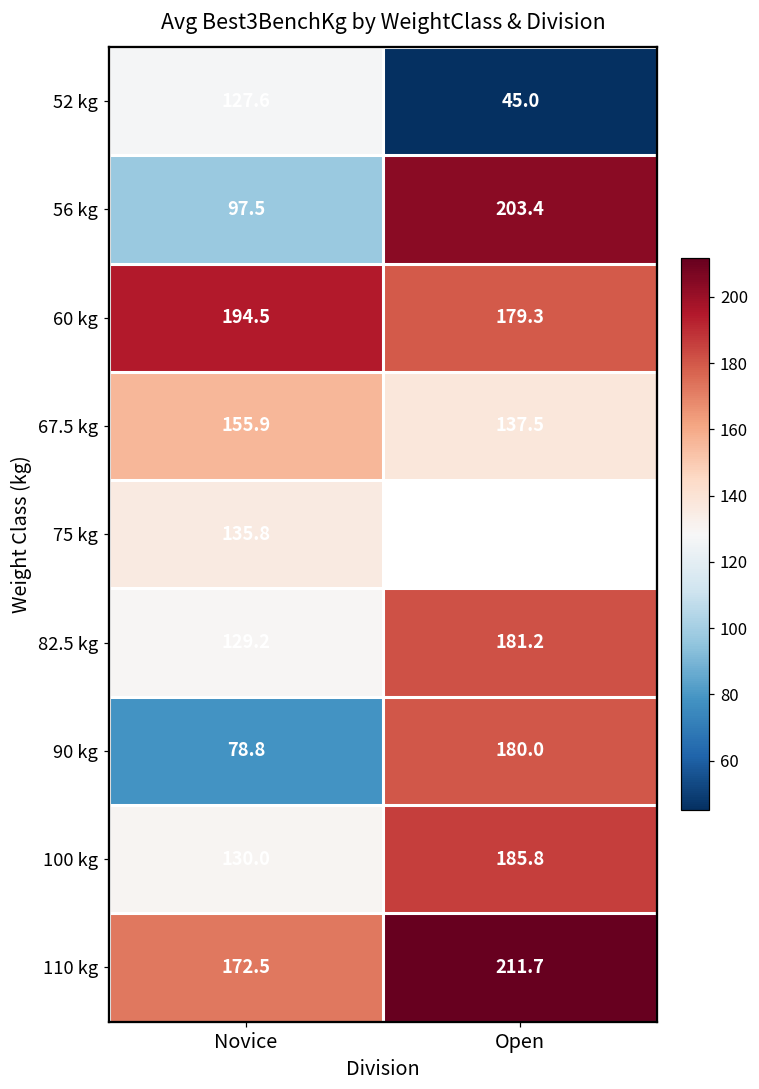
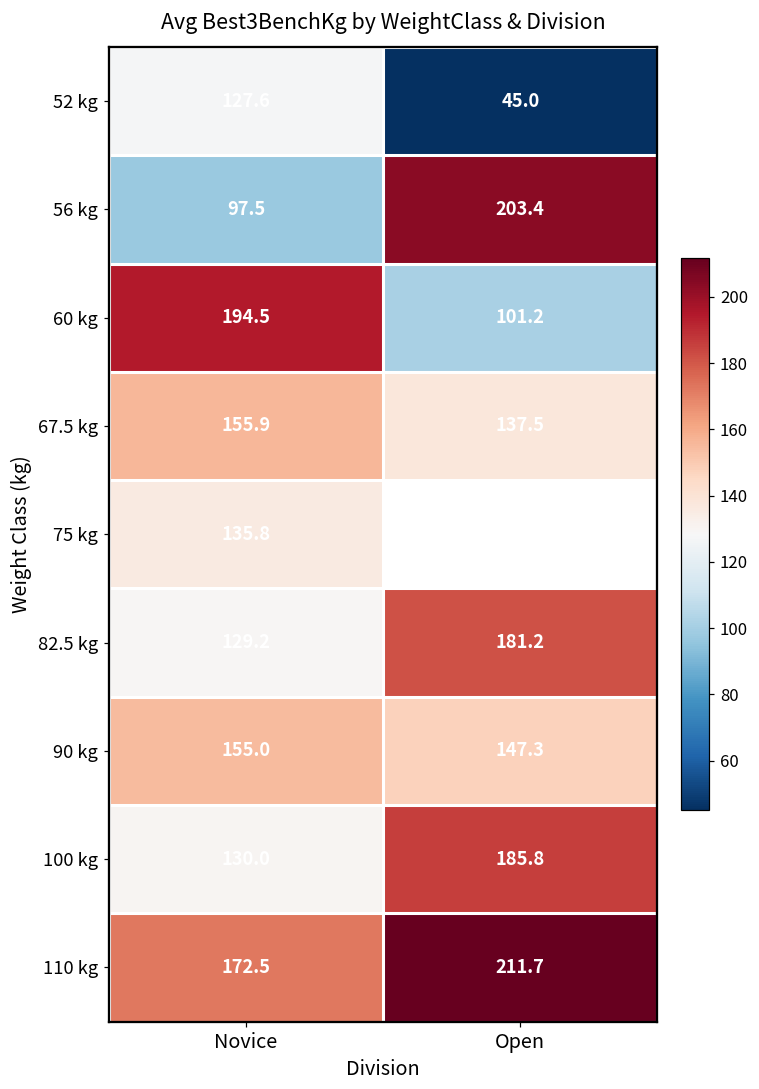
60 kg, Open: 179.3 -> 101.2
90 kg, Novice: 78.8 -> 155.0
90 kg, Open: 180.0 -> 147.3
